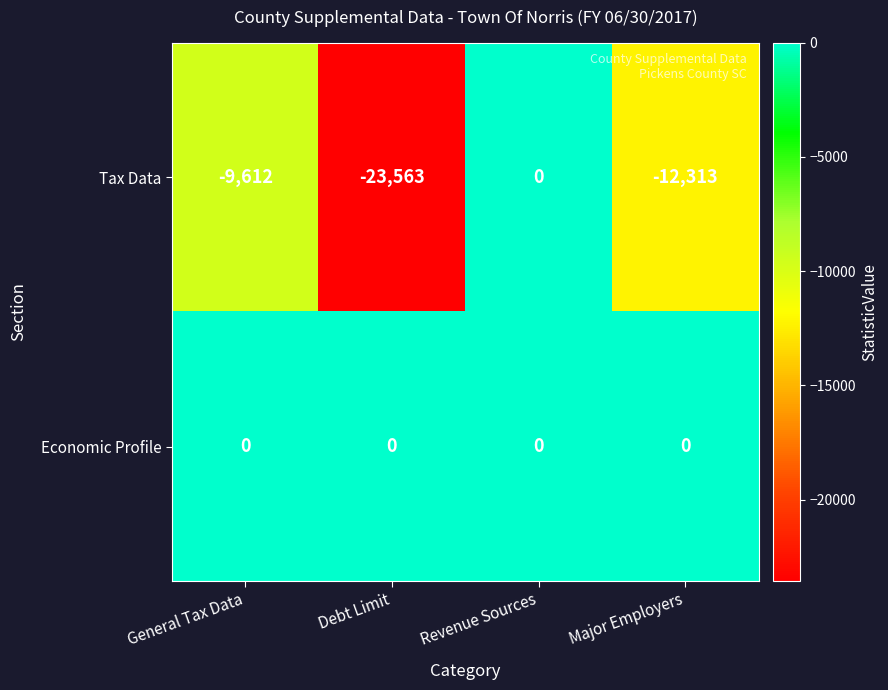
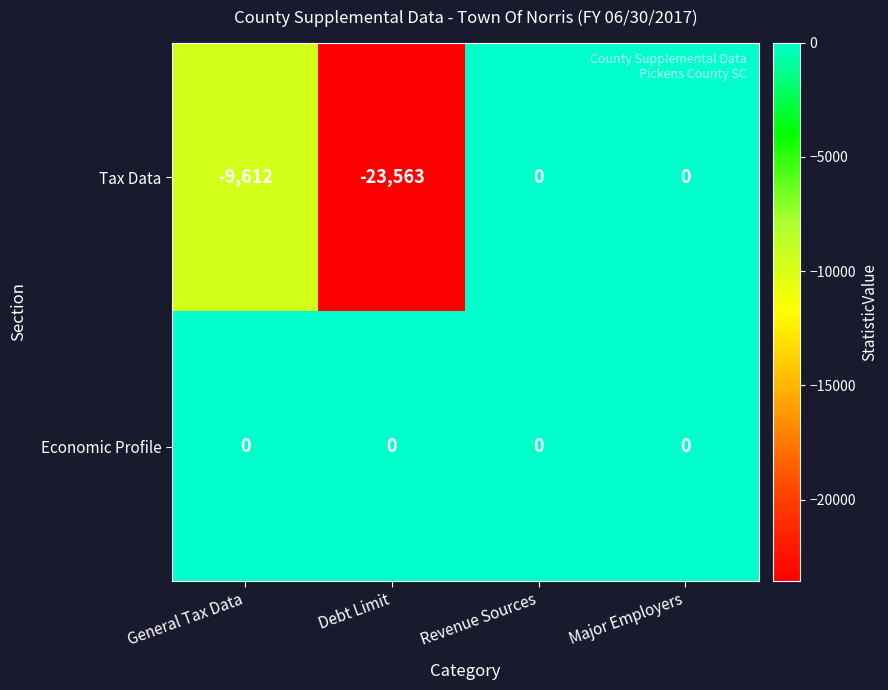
Tax Data, Major Employers: -12,313 -> 0
